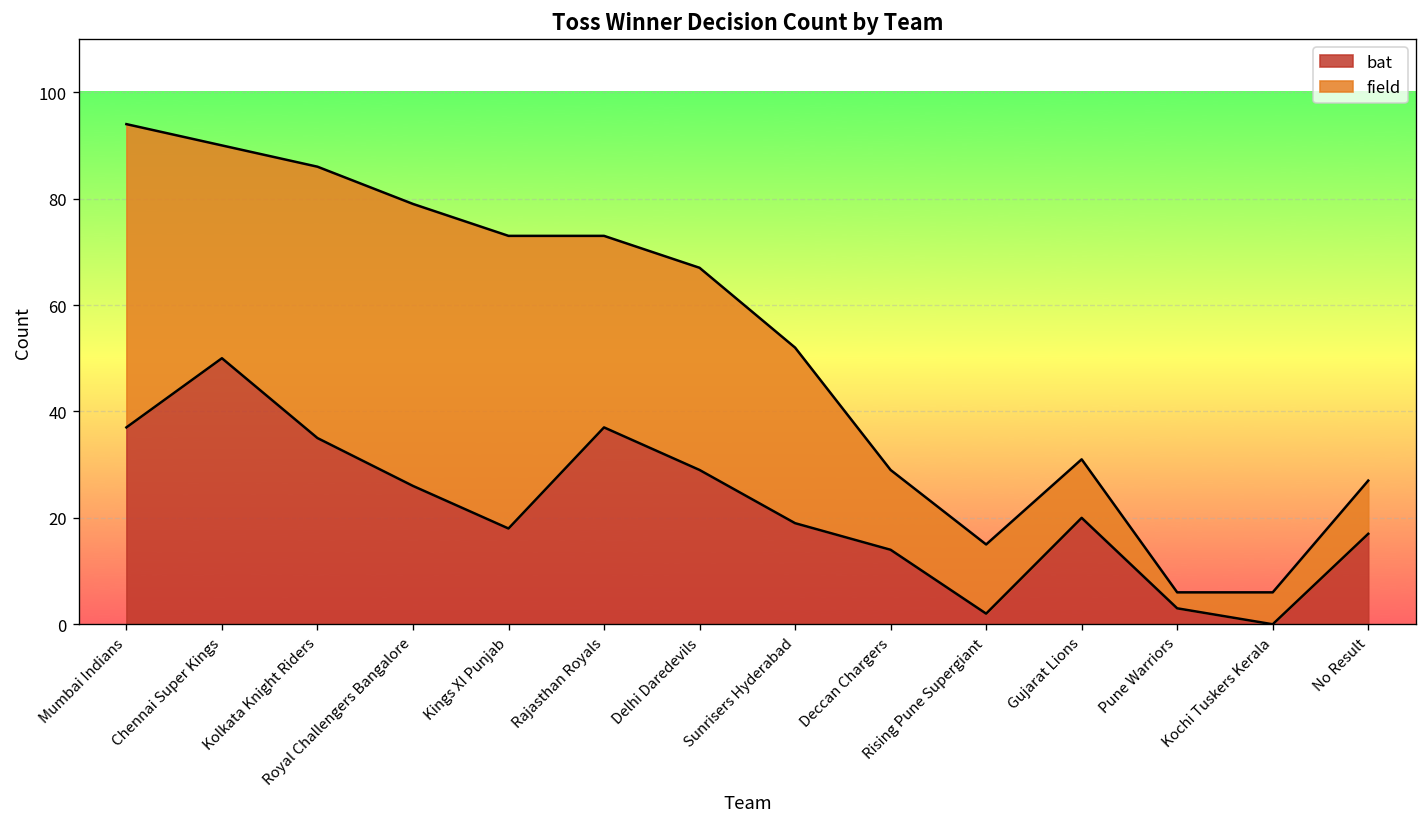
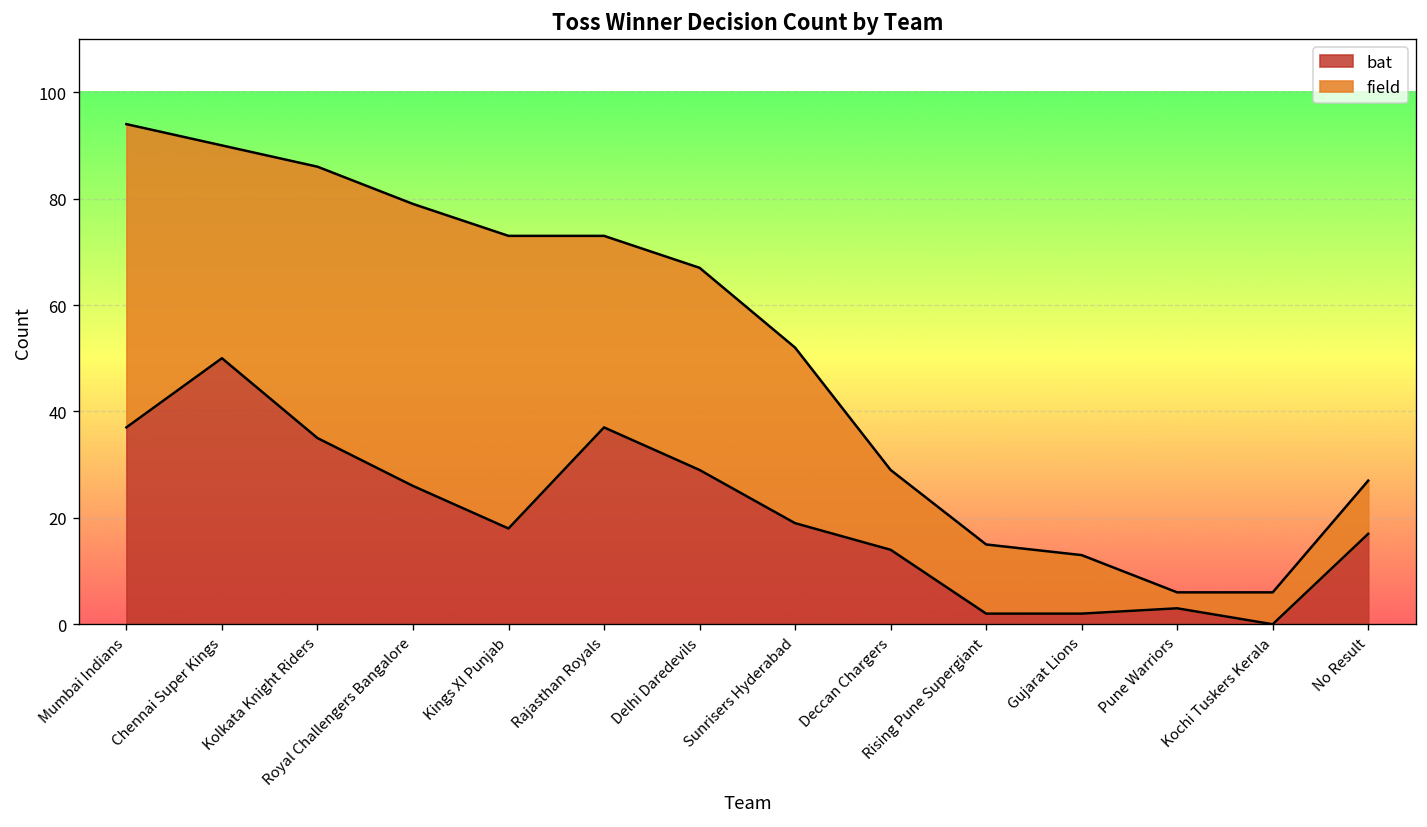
bat, Gujarat Lions: 20 -> 2
